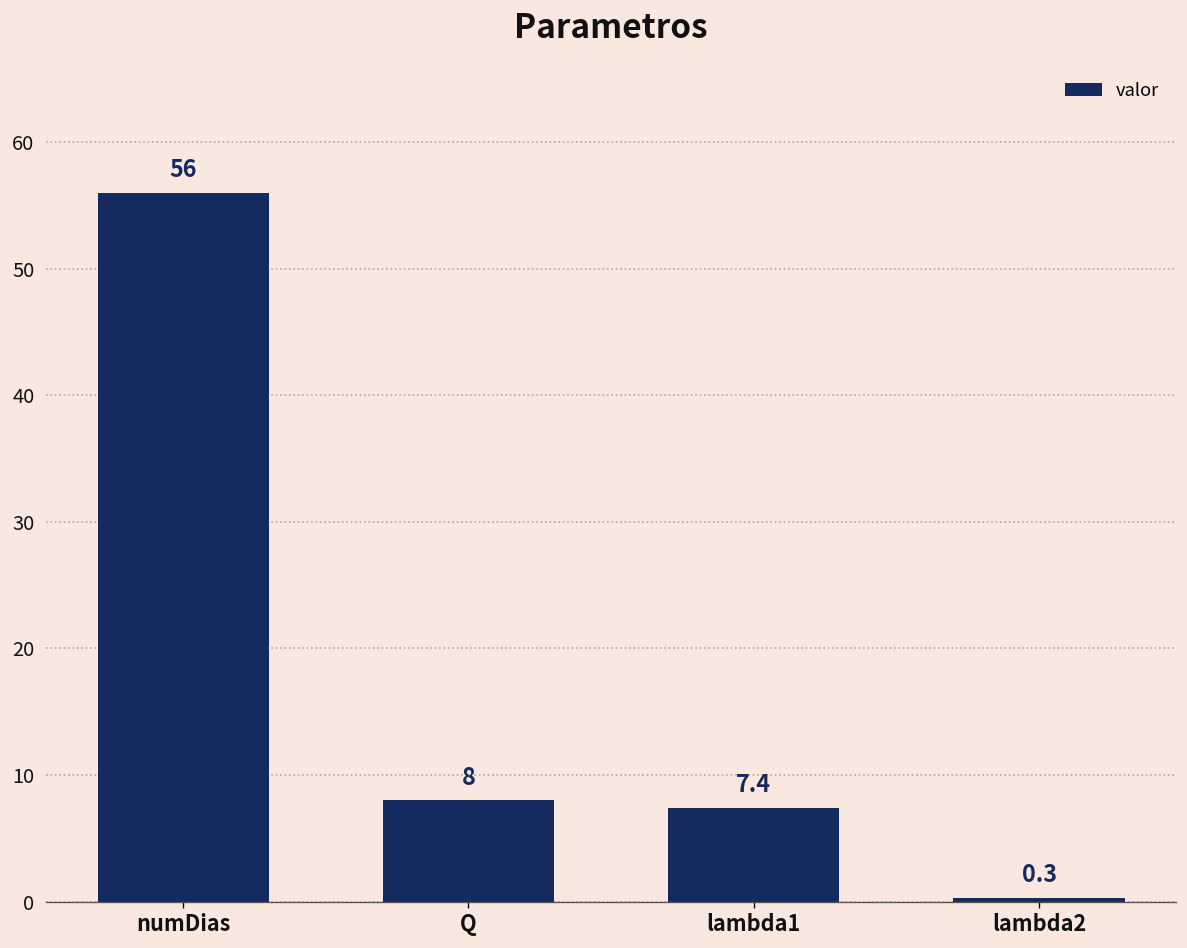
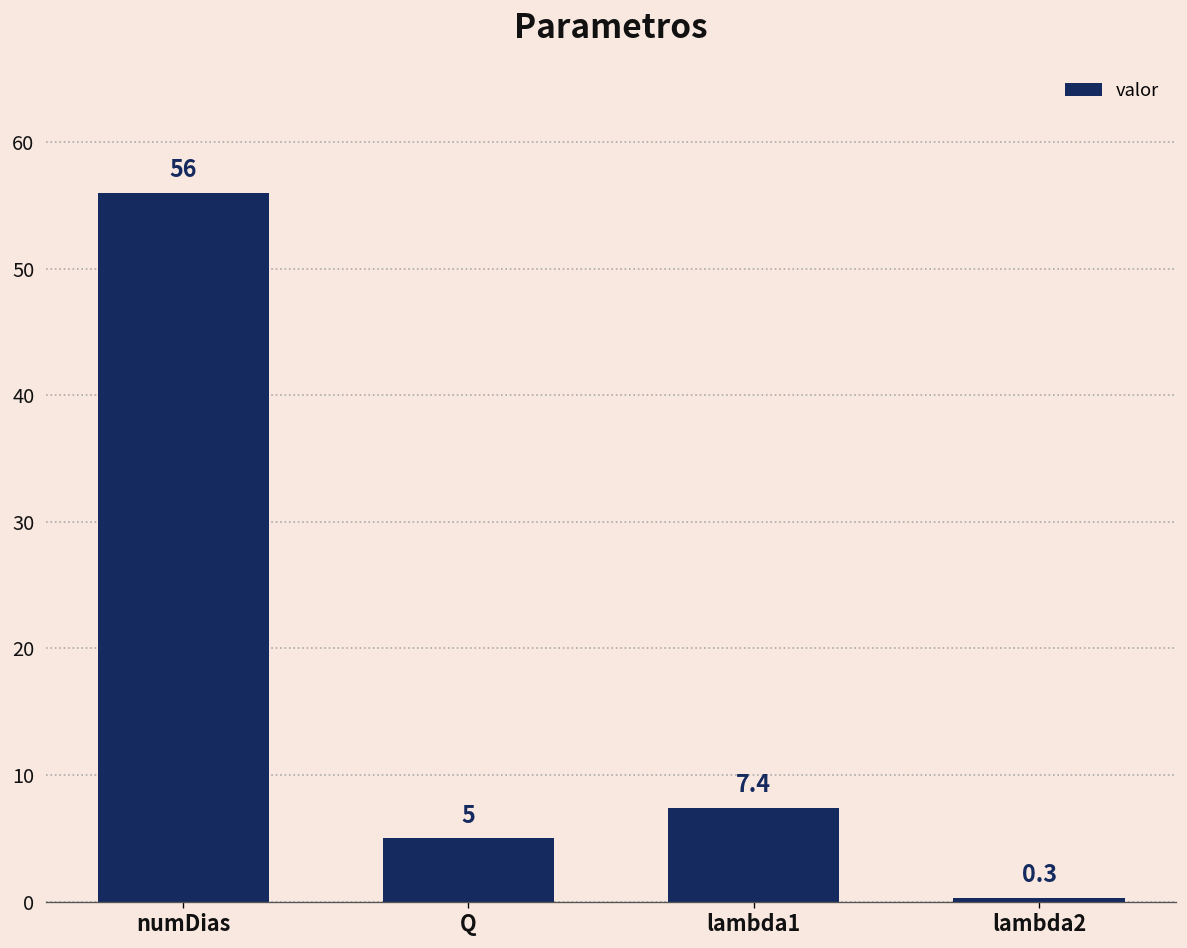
Q: 8 -> 5
